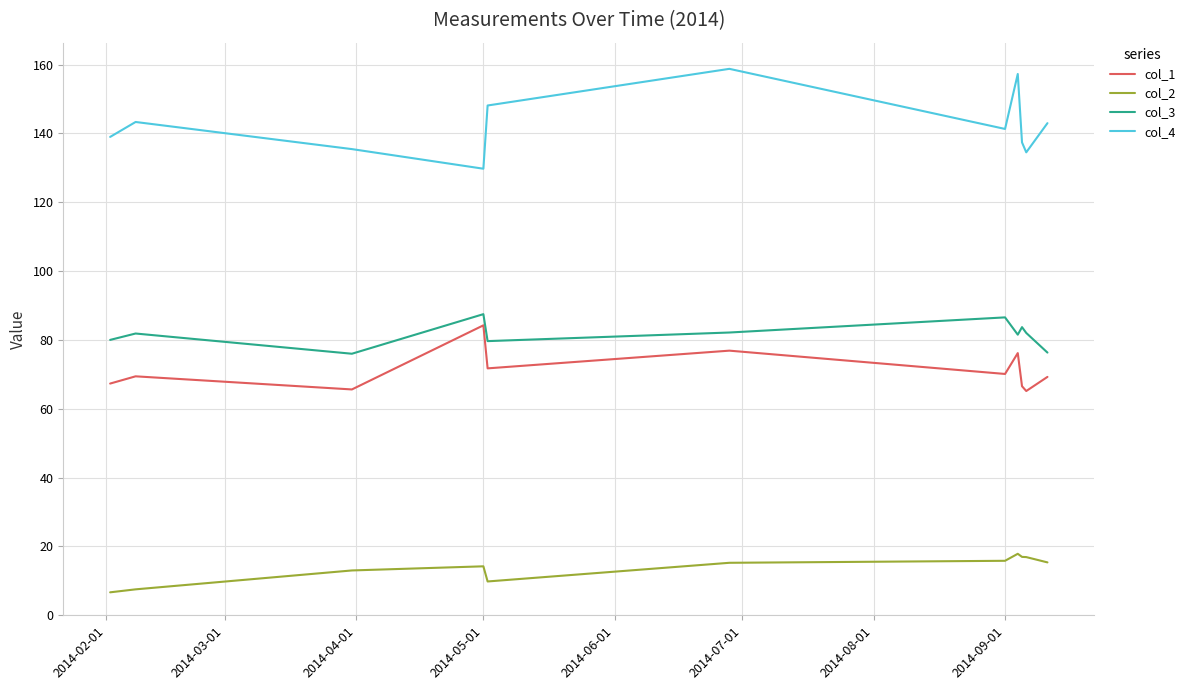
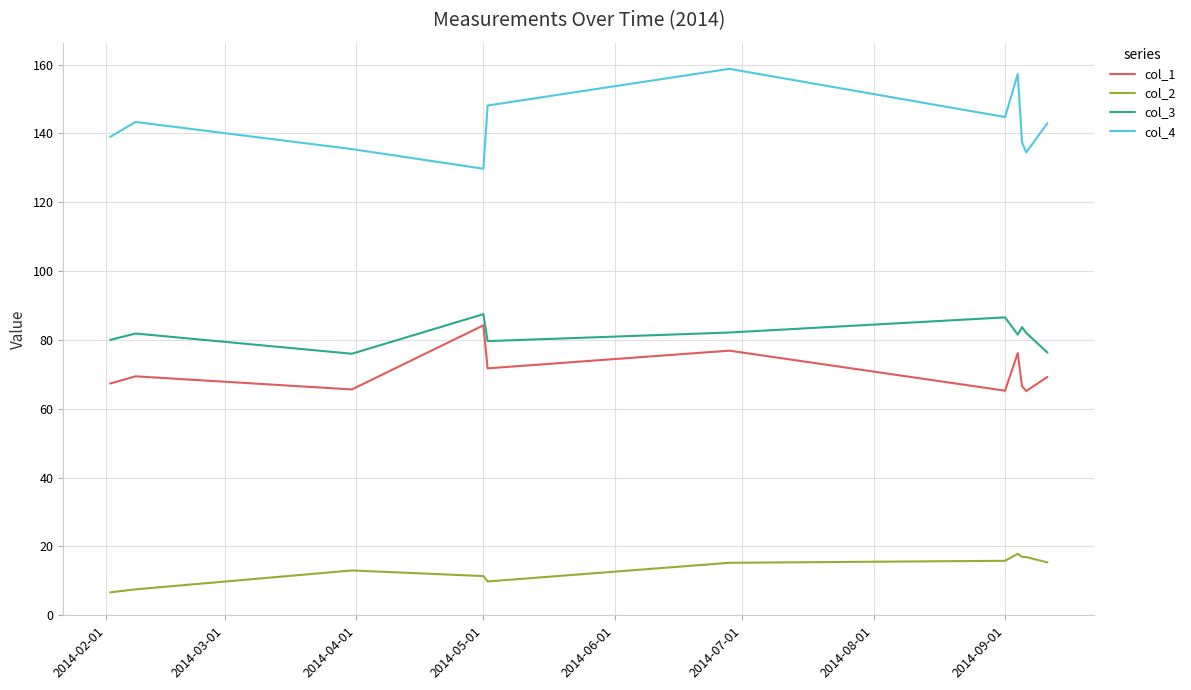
col_2, 2014-05-01: 14 -> 11
col_1, 2014-09-01: 70 -> 65
col_4, 2014-09-01: 141 -> 145
